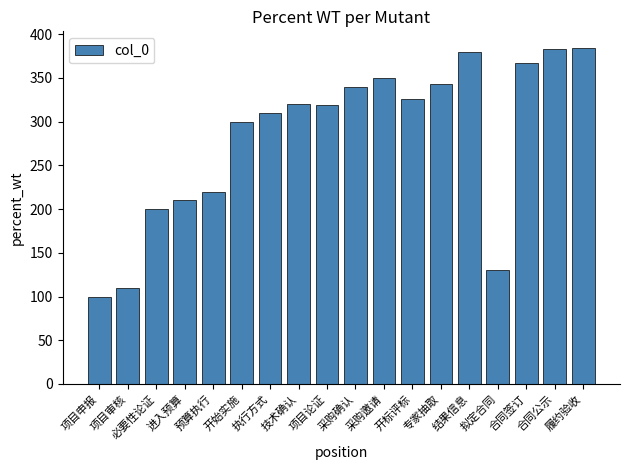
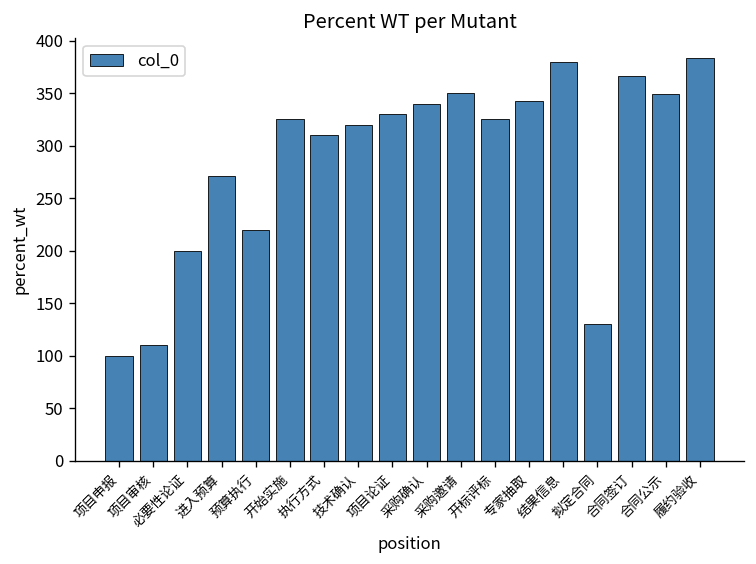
进入预算: 210 -> 270
开始实施: 300 -> 330
项目论证: 320 -> 330
合同公示: 380 -> 350
